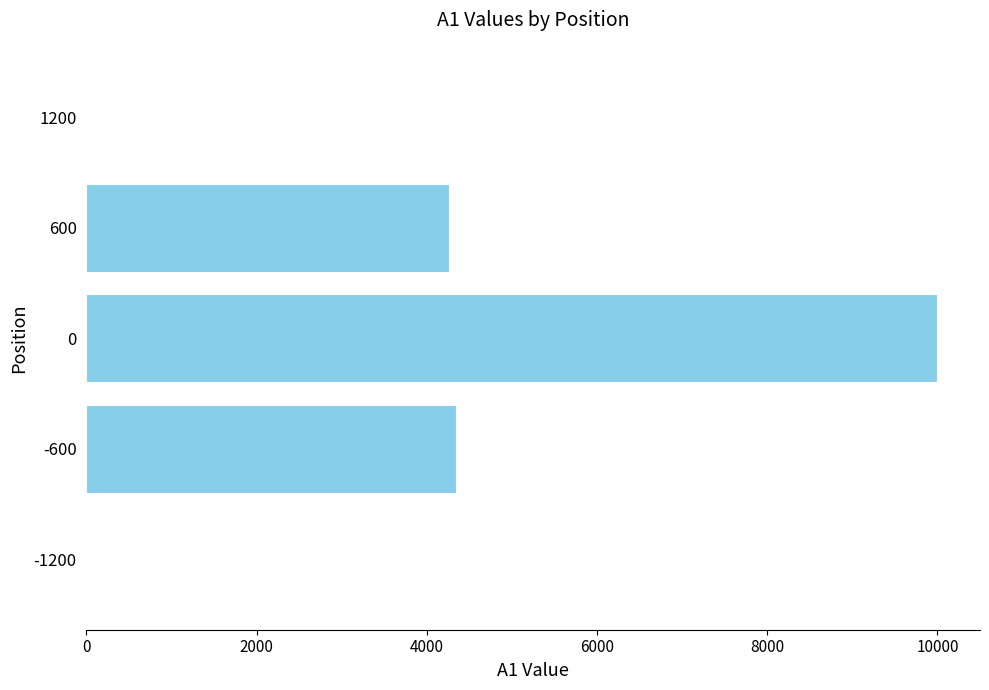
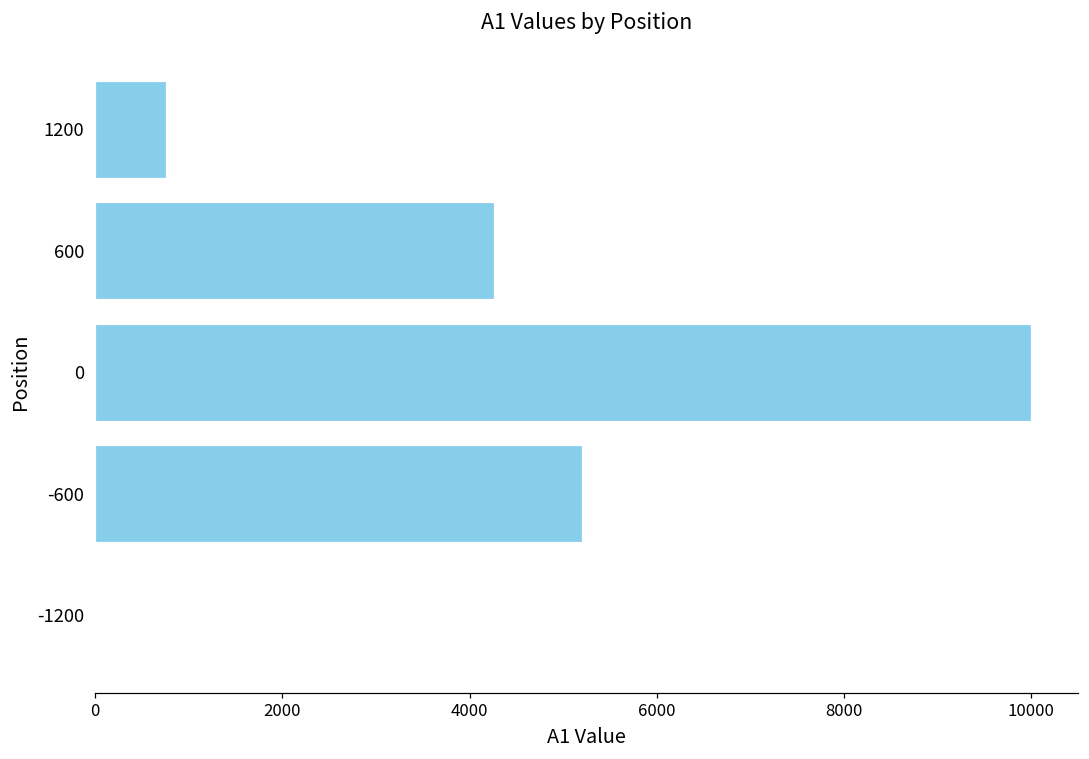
1200: 0 -> 800
-600: 4300 -> 5200
